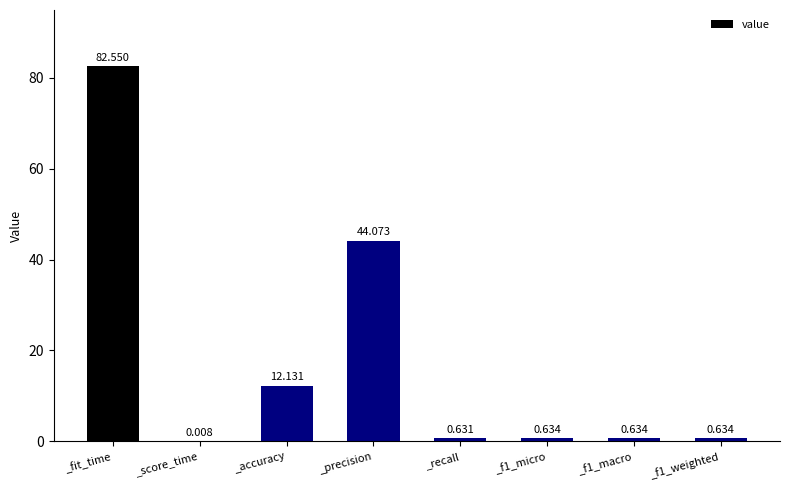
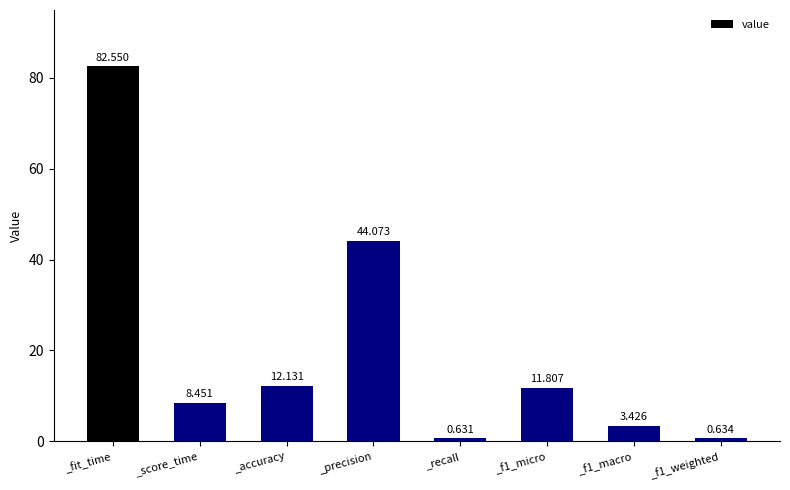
_score_time: 0.008 -> 8.451
_f1_micro: 0.634 -> 11.807
_f1_macro: 0.634 -> 3.426
